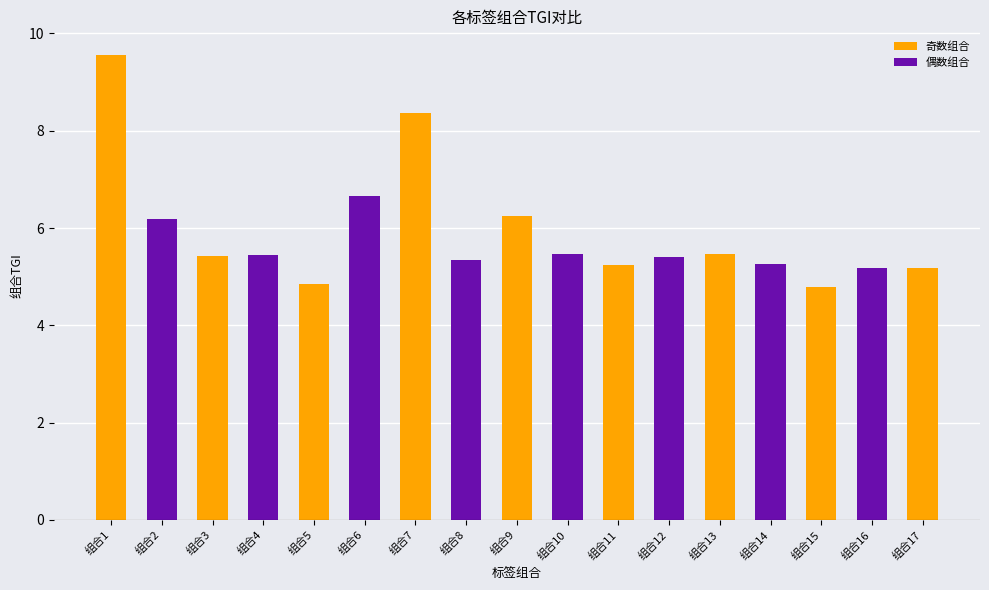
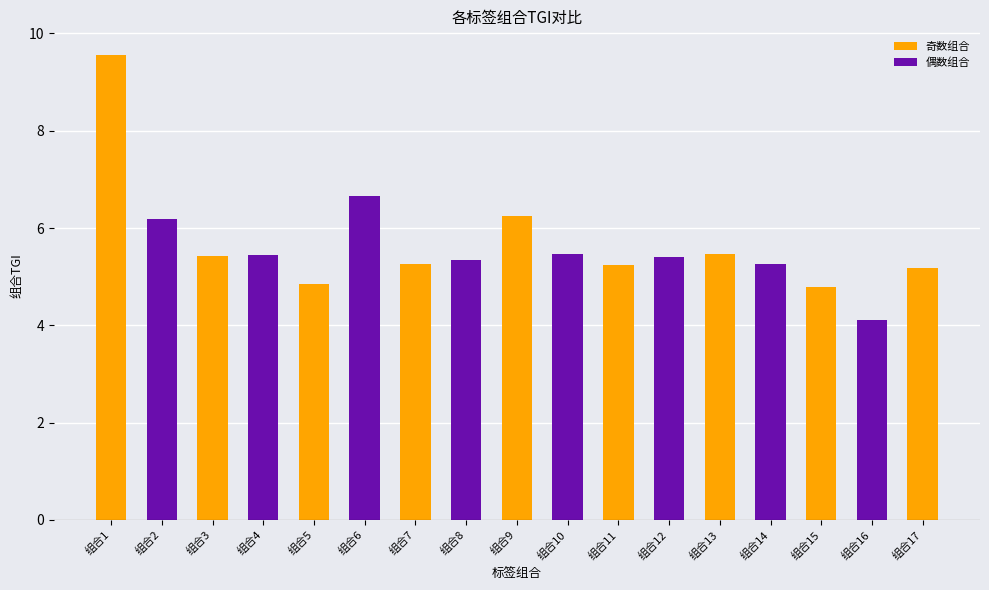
组合7: 8.4 -> 5.3
组合16: 5.2 -> 4.1
